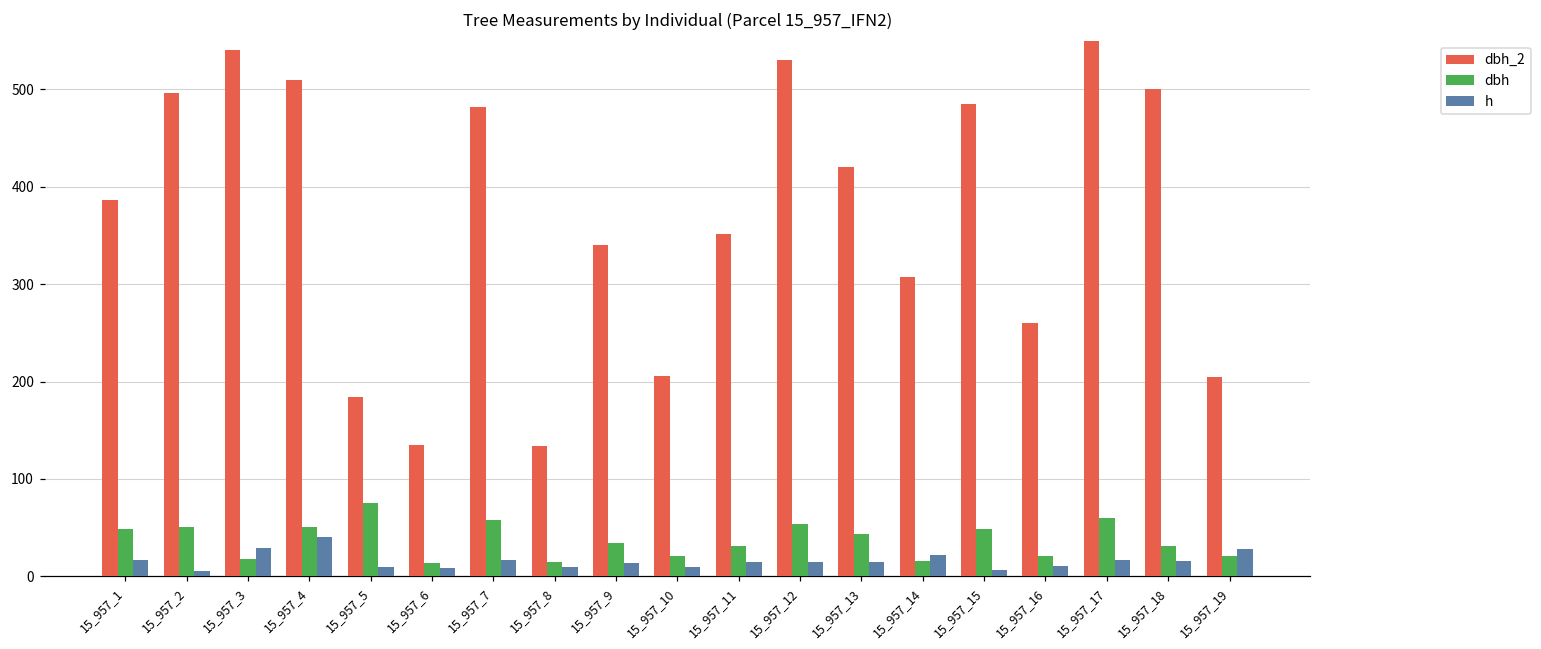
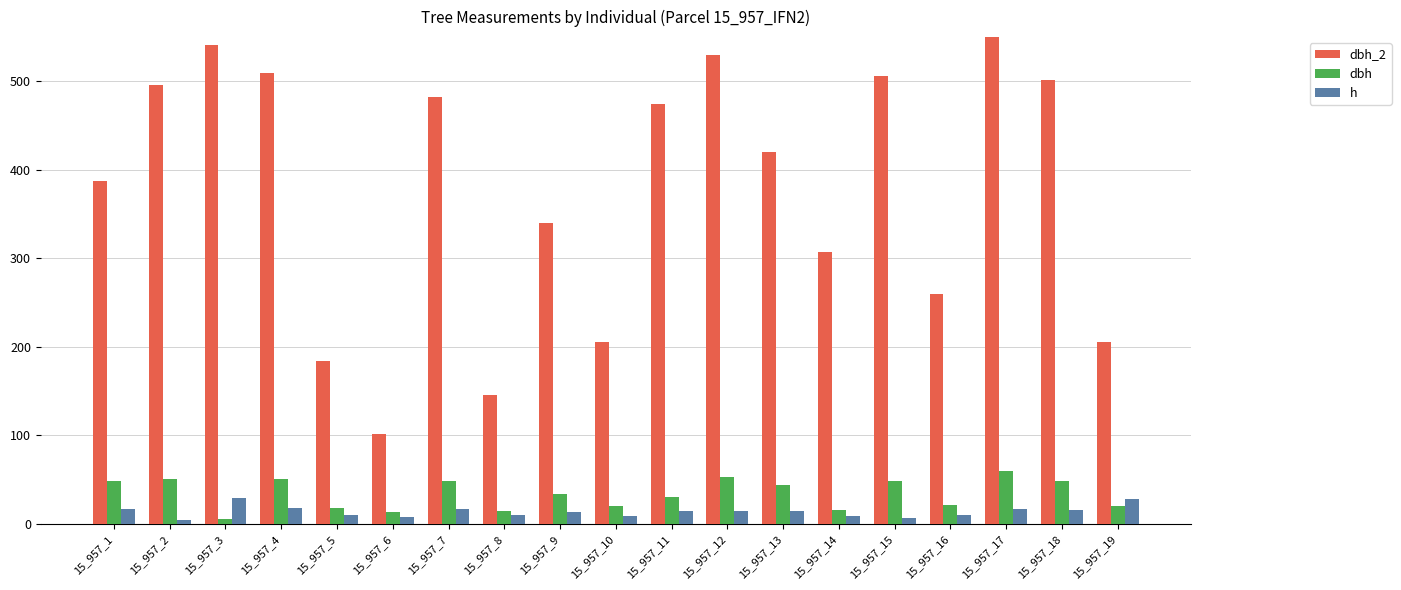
dbh, 15_957_3: 20 -> 10
h, 15_957_4: 40 -> 20
dbh, 15_957_5: 70 -> 20
dbh_2, 15_957_6: 140 -> 100
dbh, 15_957_7: 60 -> 50
dbh_2, 15_957_8: 130 -> 150
dbh_2, 15_957_11: 350 -> 470
h, 15_957_14: 20 -> 10
dbh_2, 15_957_15: 490 -> 510
dbh, 15_957_18: 30 -> 50
